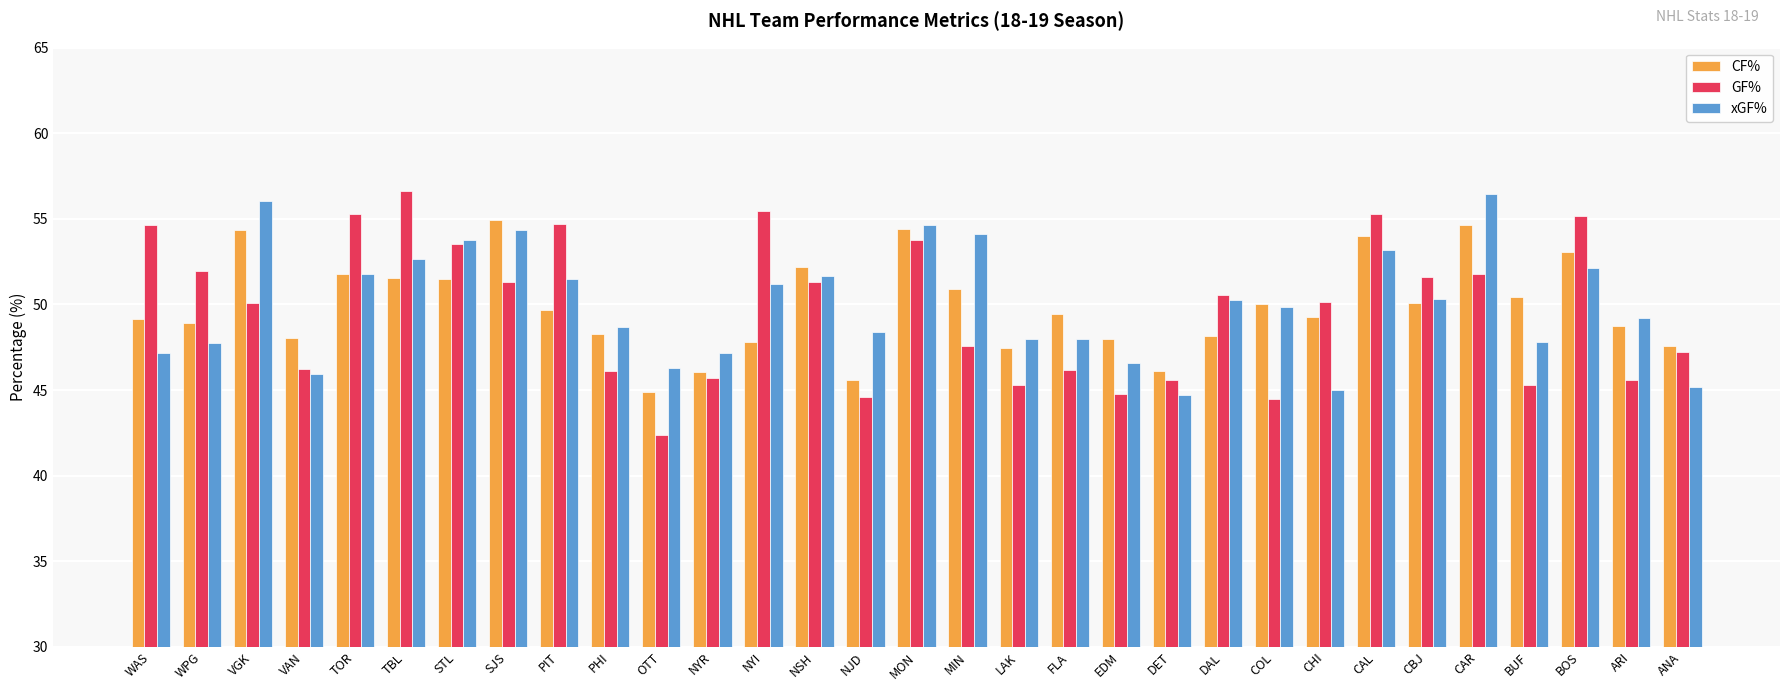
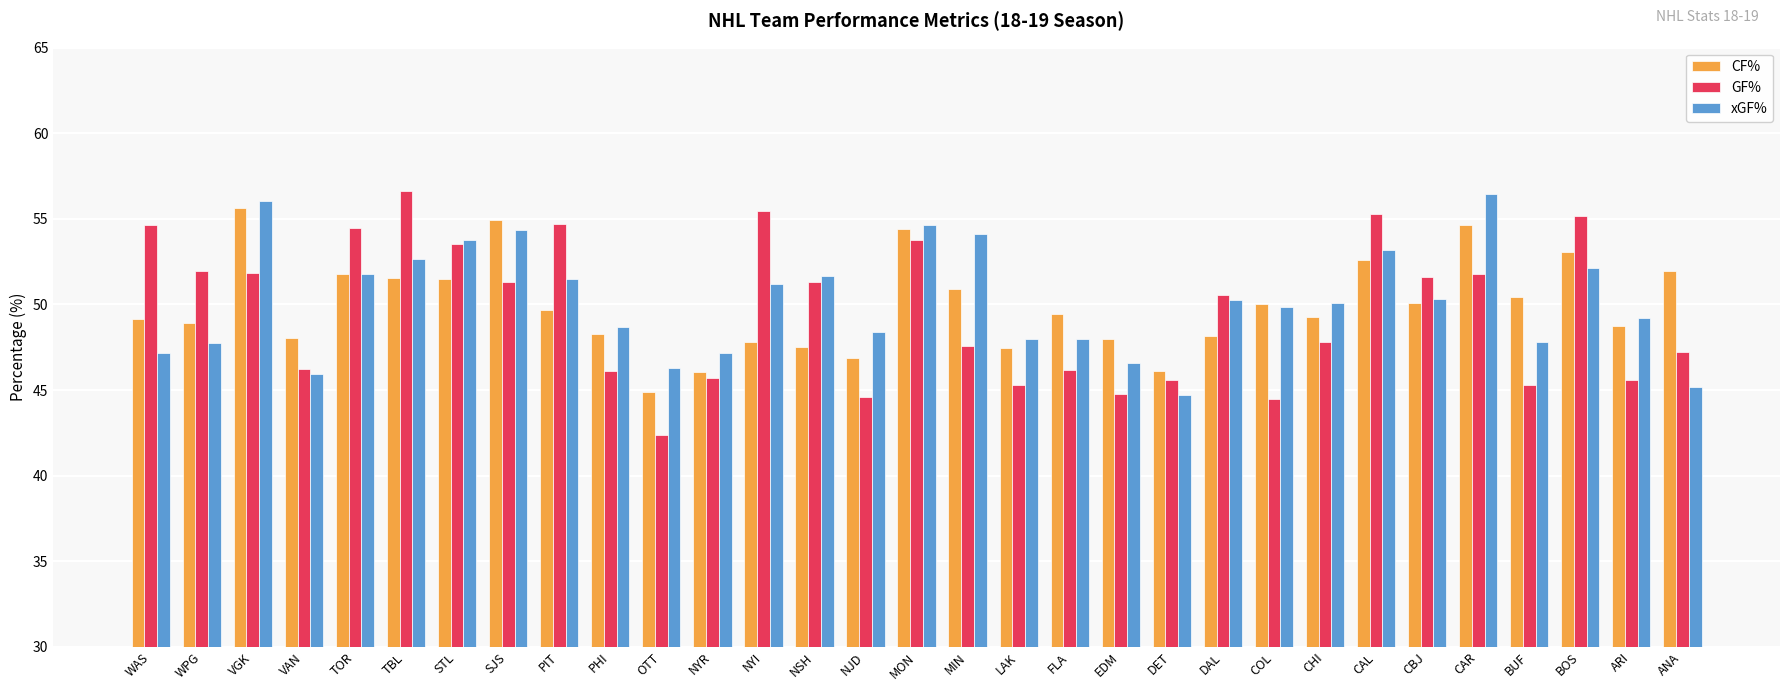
CF%, VGK: 54.3 -> 55.6
GF%, VGK: 50.1 -> 51.8
GF%, TOR: 55.3 -> 54.5
CF%, NSH: 52.2 -> 47.5
CF%, NJD: 45.6 -> 46.9
GF%, CHI: 50.1 -> 47.8
xGF%, CHI: 45.0 -> 50.1
CF%, CAL: 54.0 -> 52.6
CF%, ANA: 47.6 -> 52.0
